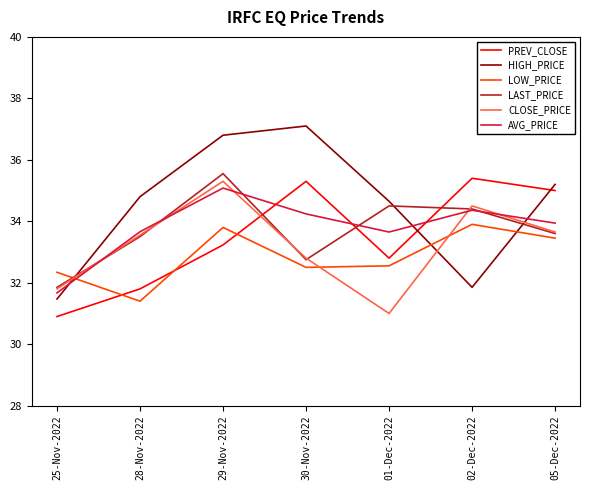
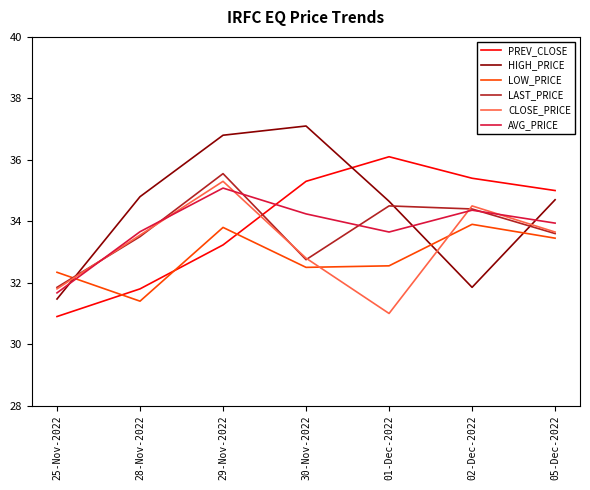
PREV_CLOSE, 01-Dec-2022: 32.8 -> 36.1
HIGH_PRICE, 05-Dec-2022: 35.2 -> 34.7
